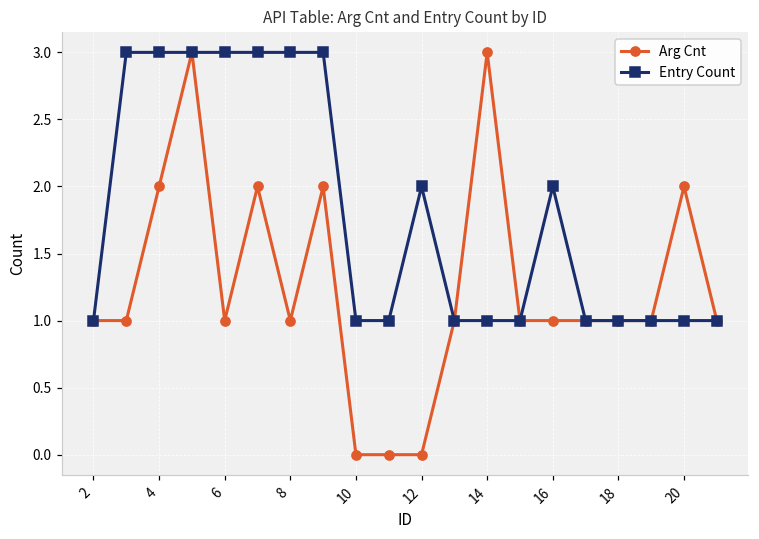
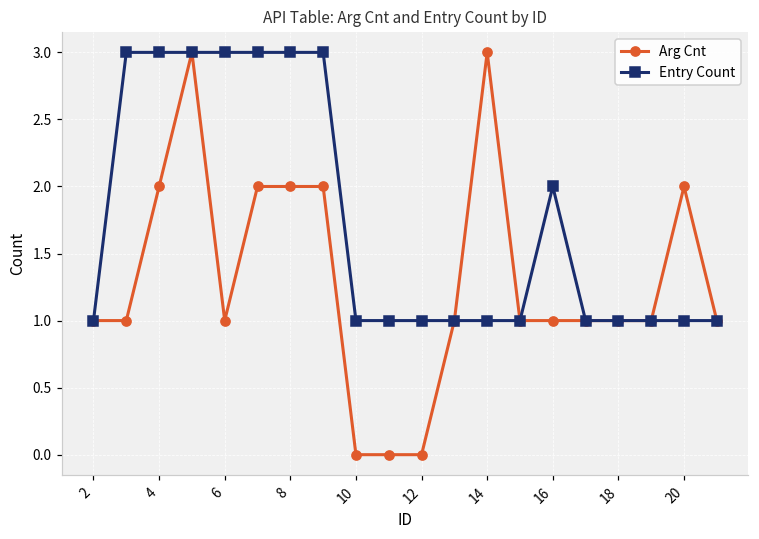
Arg Cnt, 8: 1 -> 2
Entry Count, 12: 2 -> 1
